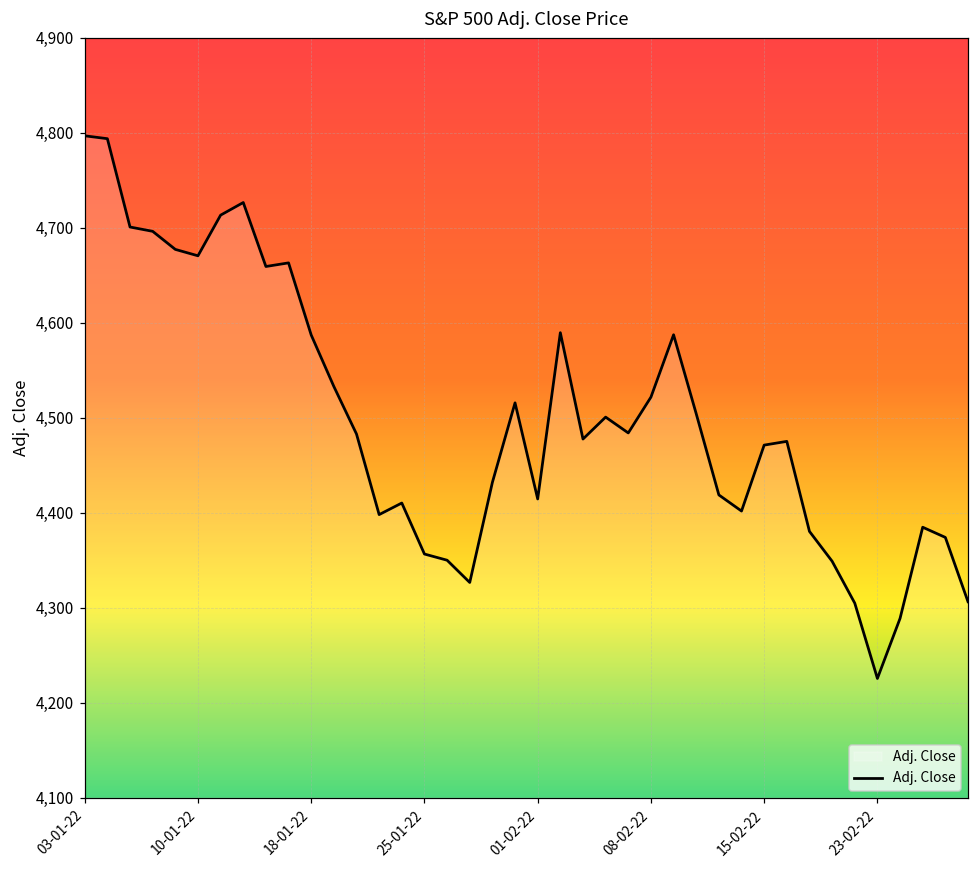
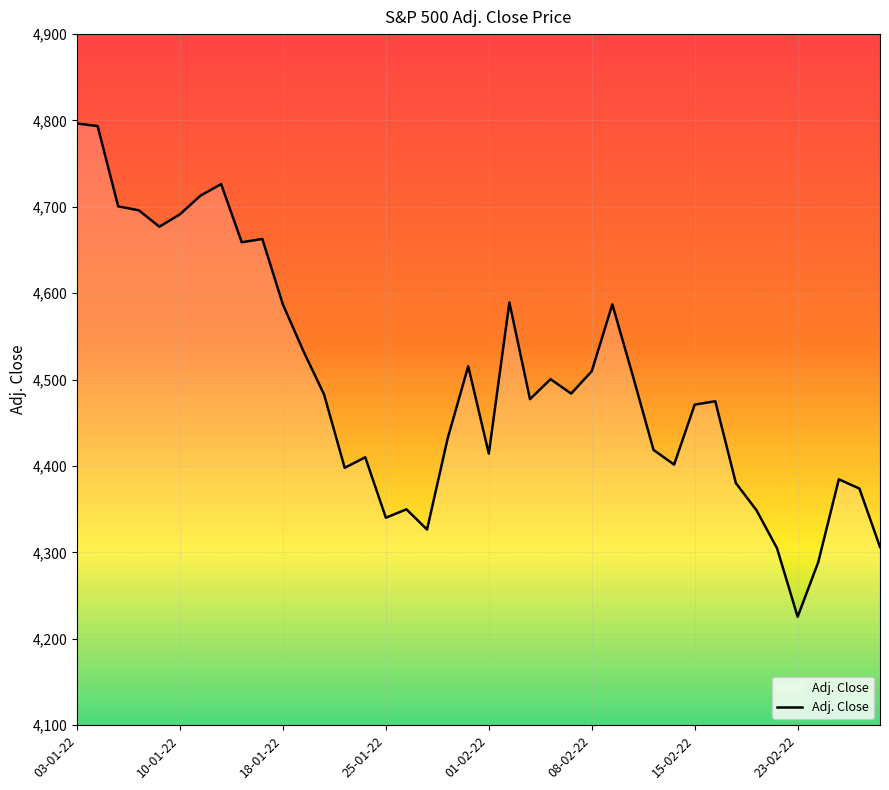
10-01-22: 4,670 -> 4,690
25-01-22: 4,360 -> 4,340
08-02-22: 4,520 -> 4,510
